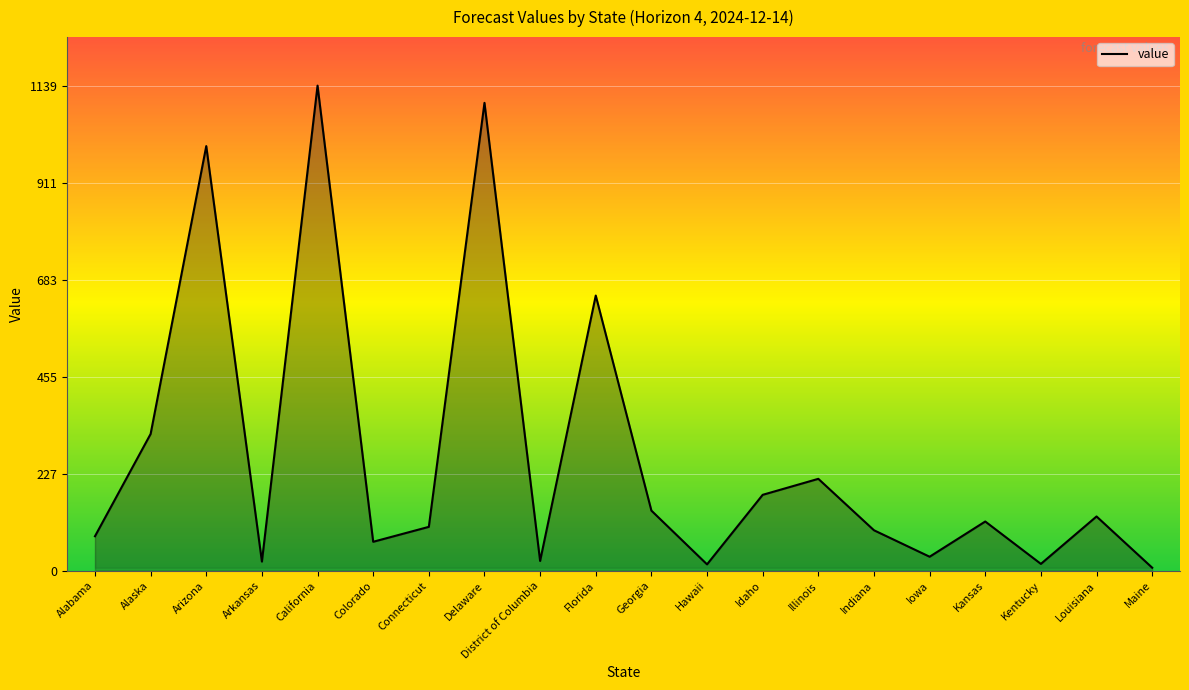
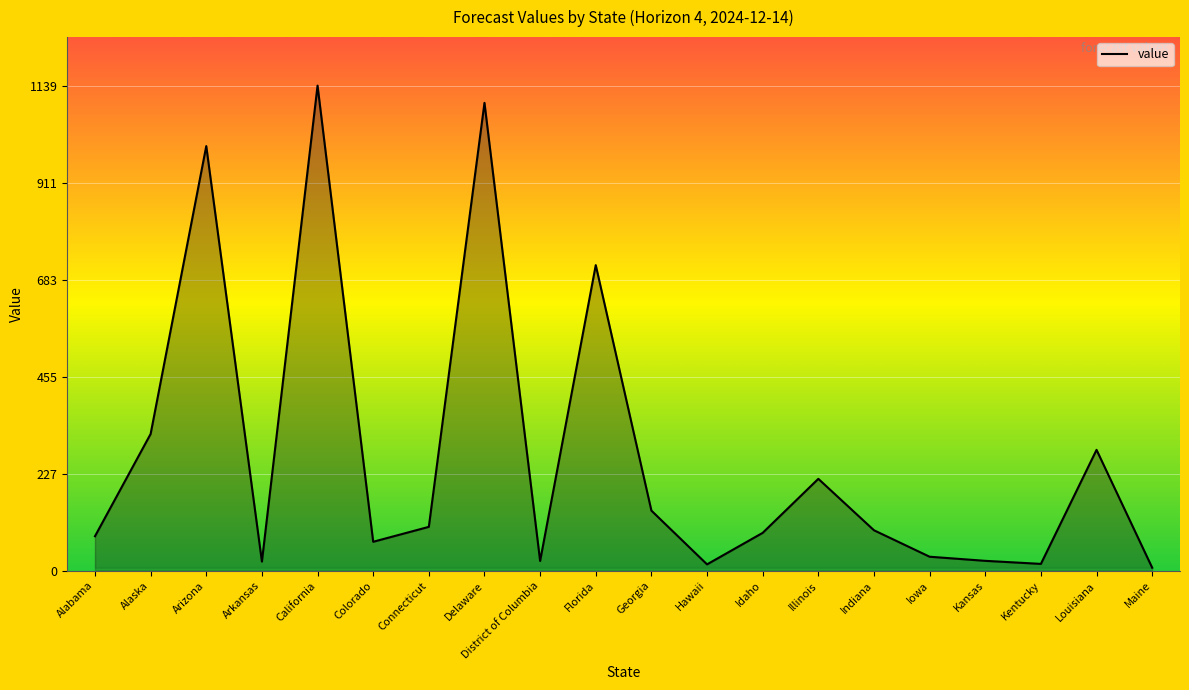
Florida: 650 -> 720
Idaho: 180 -> 90
Kansas: 120 -> 20
Louisiana: 130 -> 280
